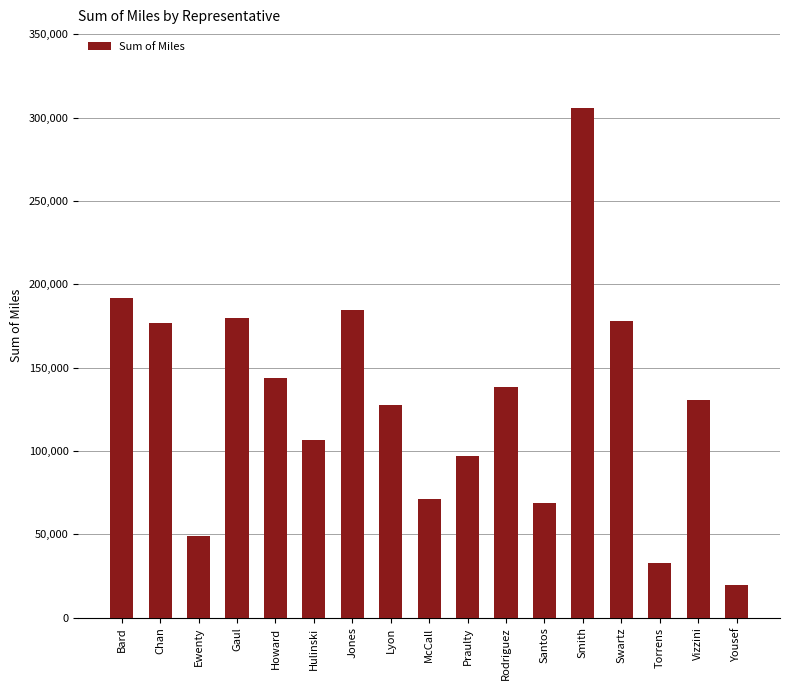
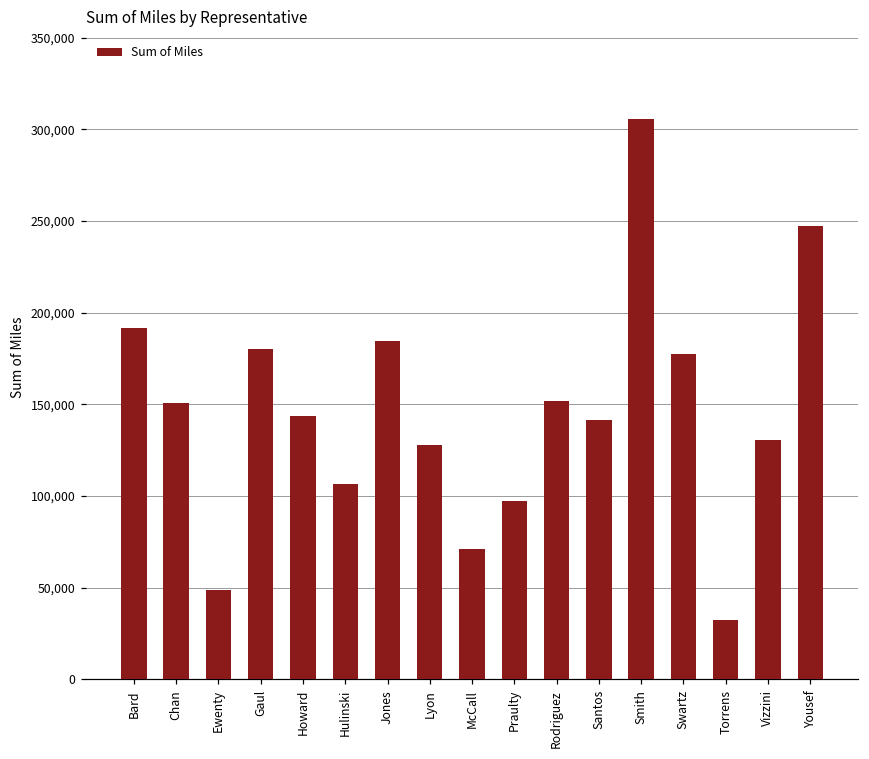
Chan: 177,000 -> 151,000
Rodriguez: 139,000 -> 152,000
Santos: 69,000 -> 141,000
Yousef: 19,000 -> 248,000
